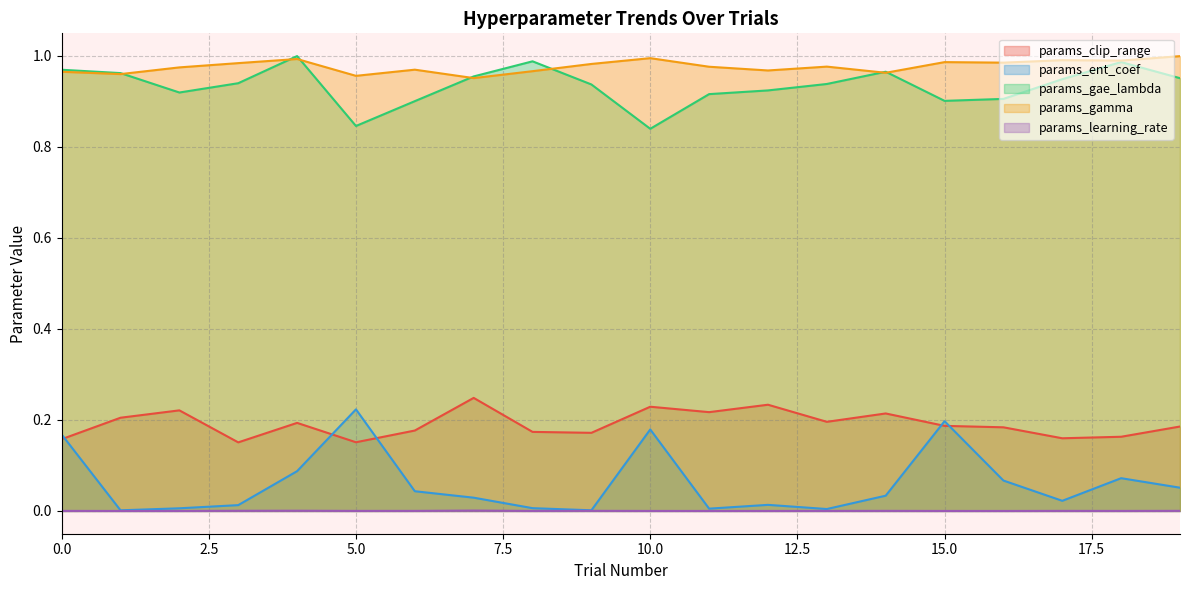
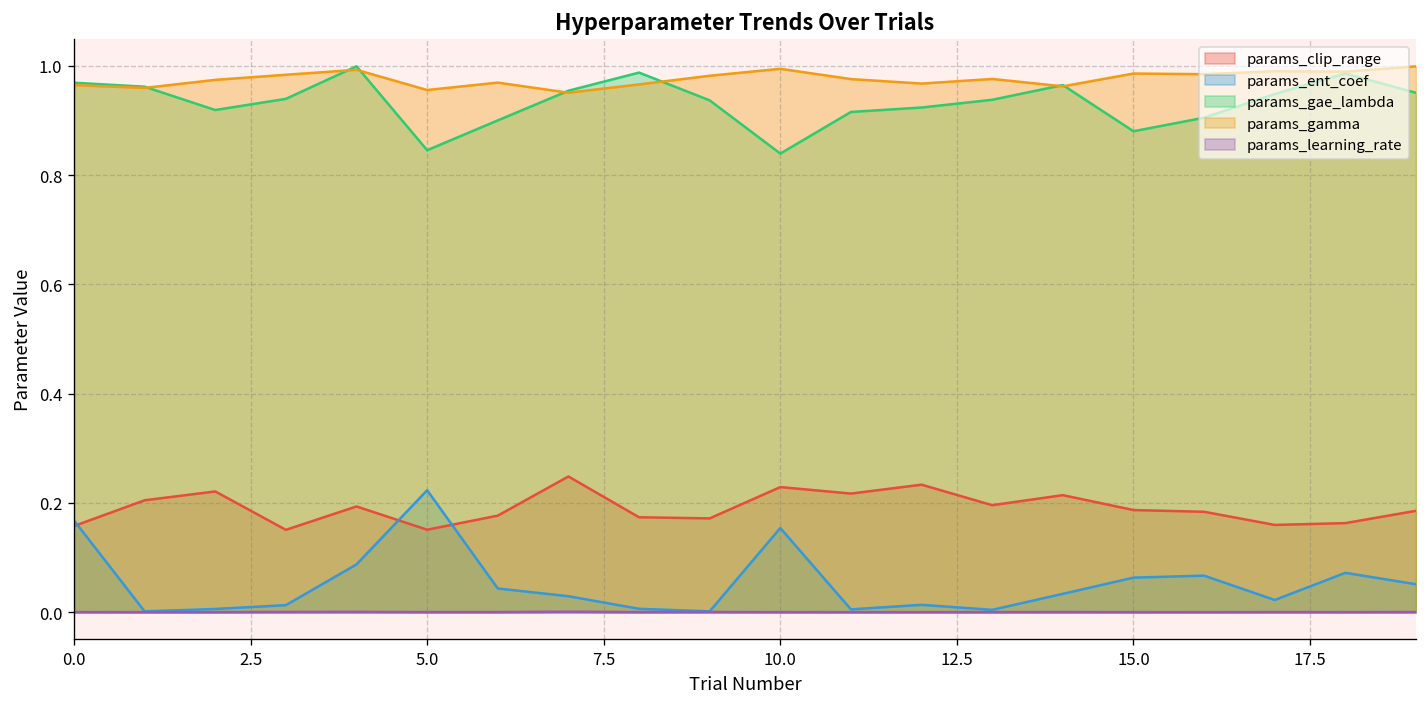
params_ent_coef, 10.0: 0.18 -> 0.15
params_ent_coef, 15.0: 0.20 -> 0.06
params_gae_lambda, 15.0: 0.90 -> 0.88
